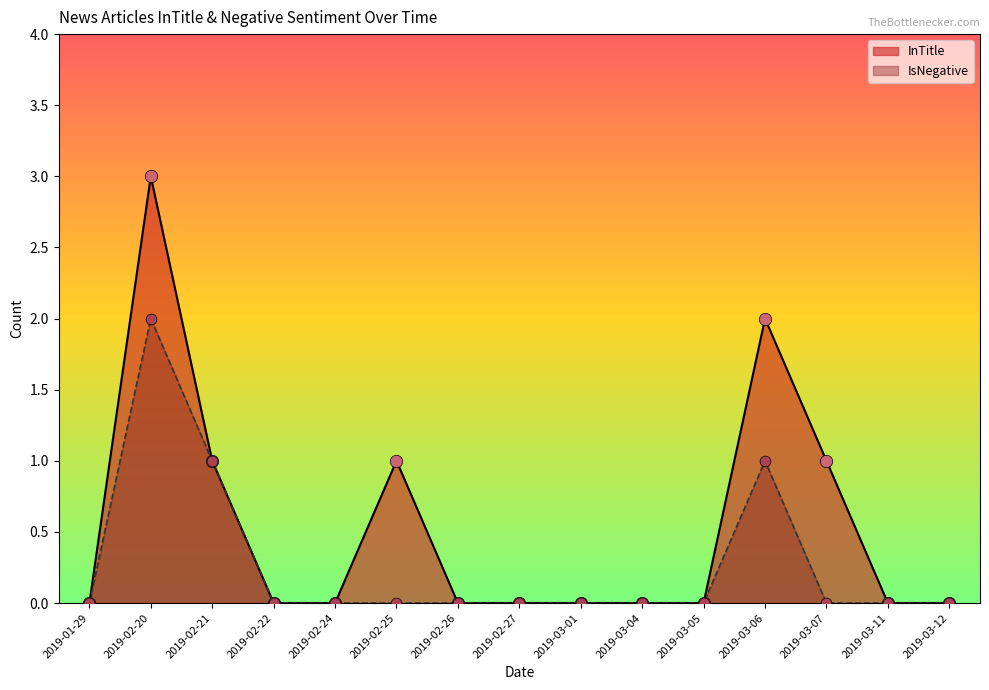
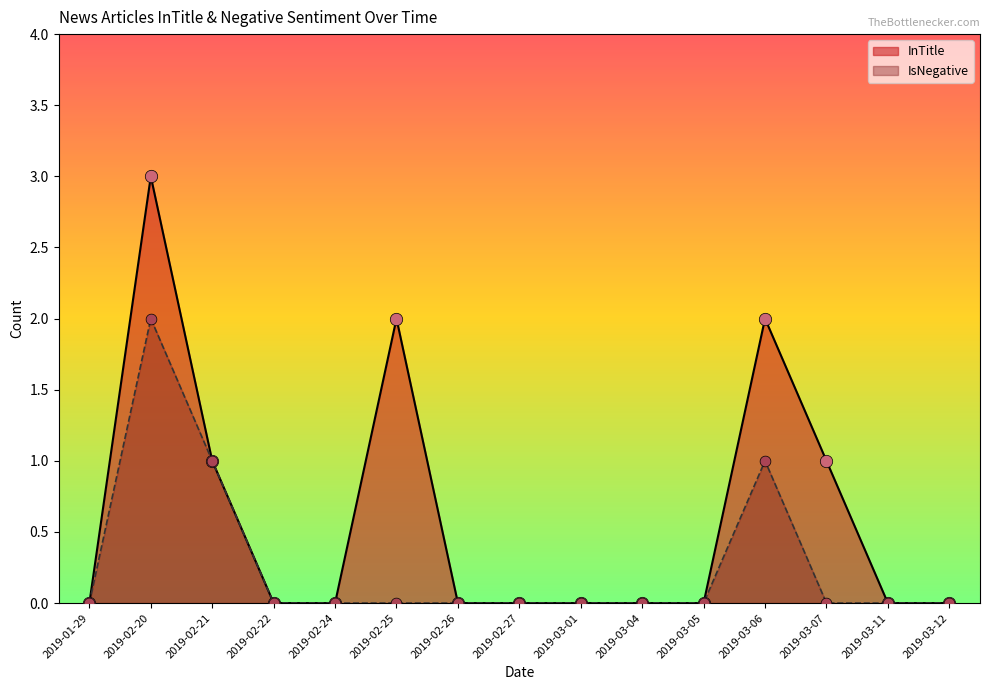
InTitle, 2019-02-25: 1 -> 2
